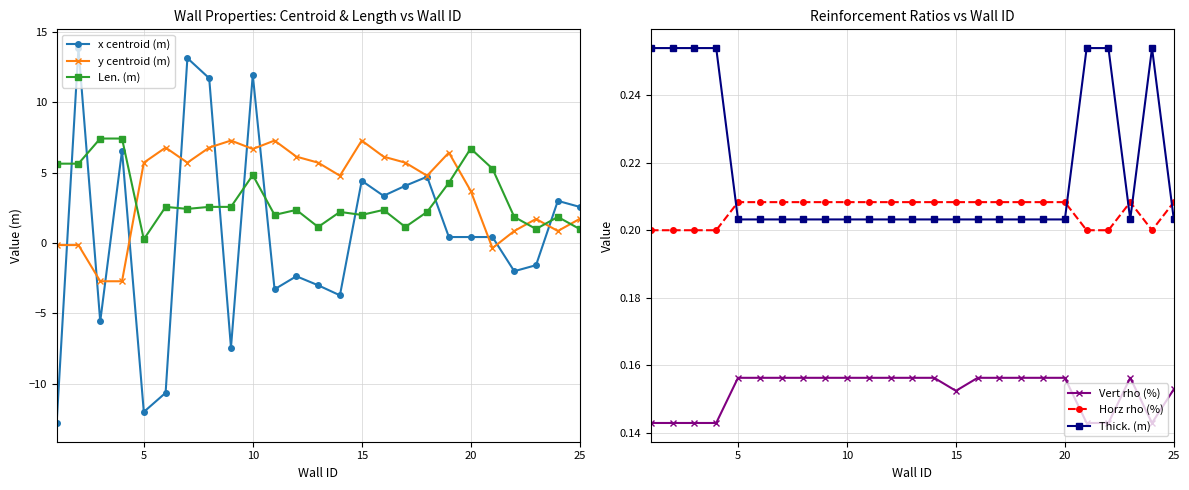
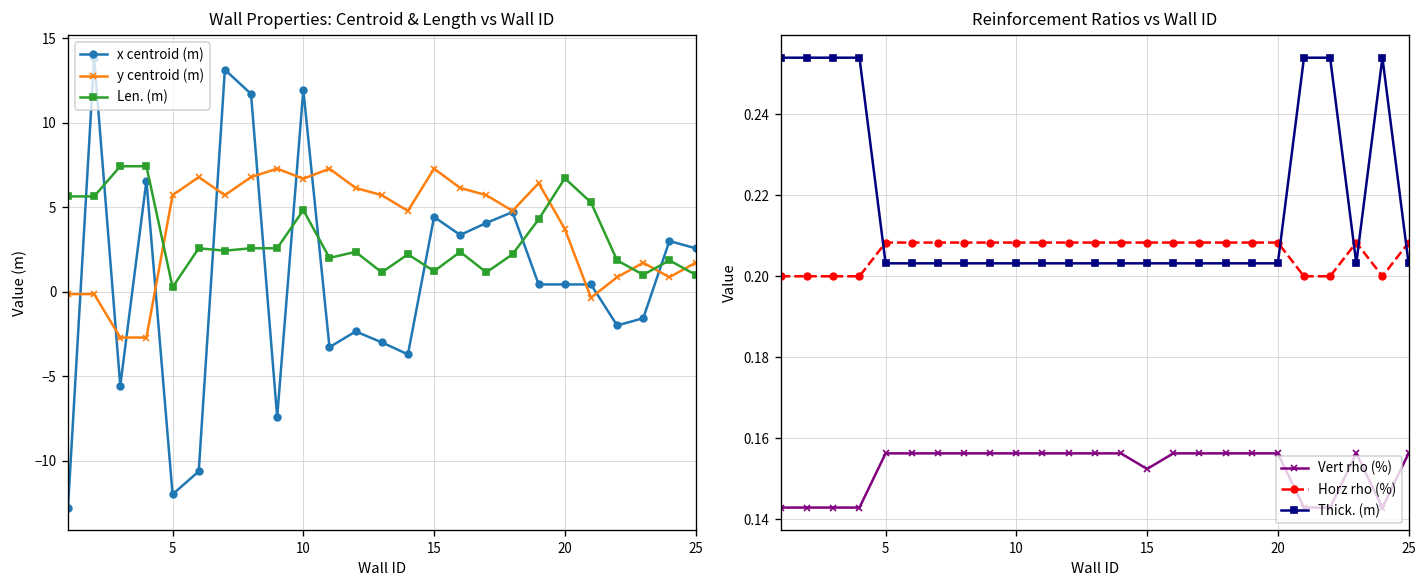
Wall Properties: Centroid & Length vs Wall ID, Len. (m), 15: 2.0 -> 1.2
Reinforcement Ratios vs Wall ID, Vert rho (%), 25: 0.153 -> 0.156
